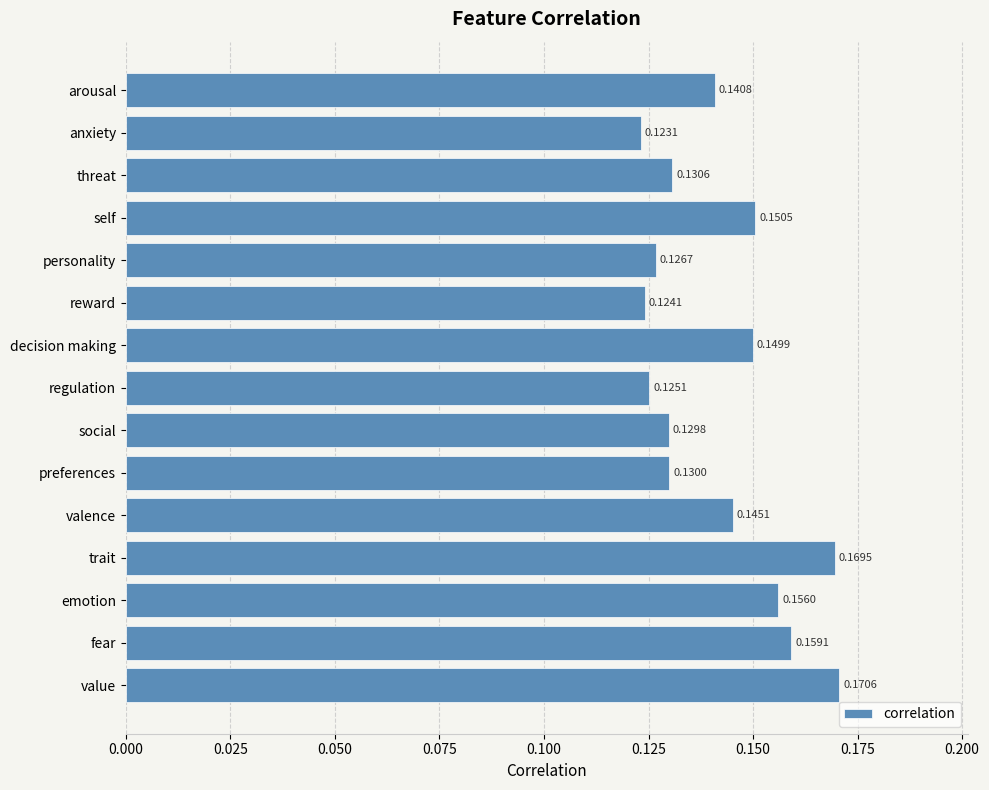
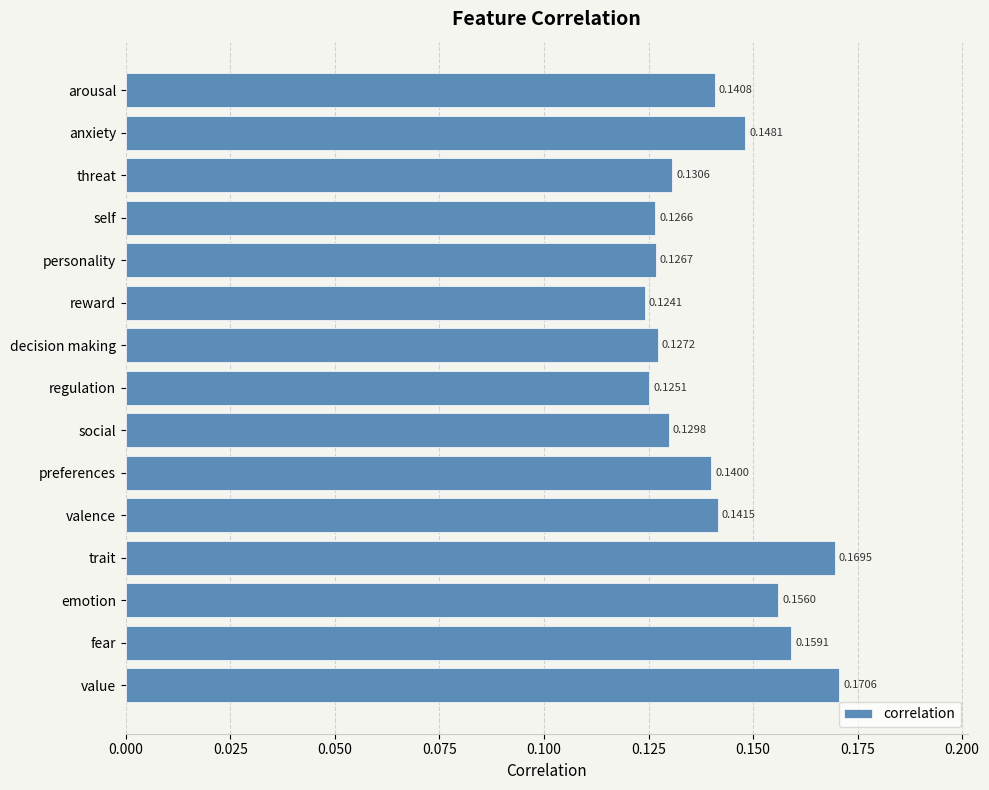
anxiety: 0.1231 -> 0.1481
self: 0.1505 -> 0.1266
decision making: 0.1499 -> 0.1272
preferences: 0.1300 -> 0.1400
valence: 0.1451 -> 0.1415
